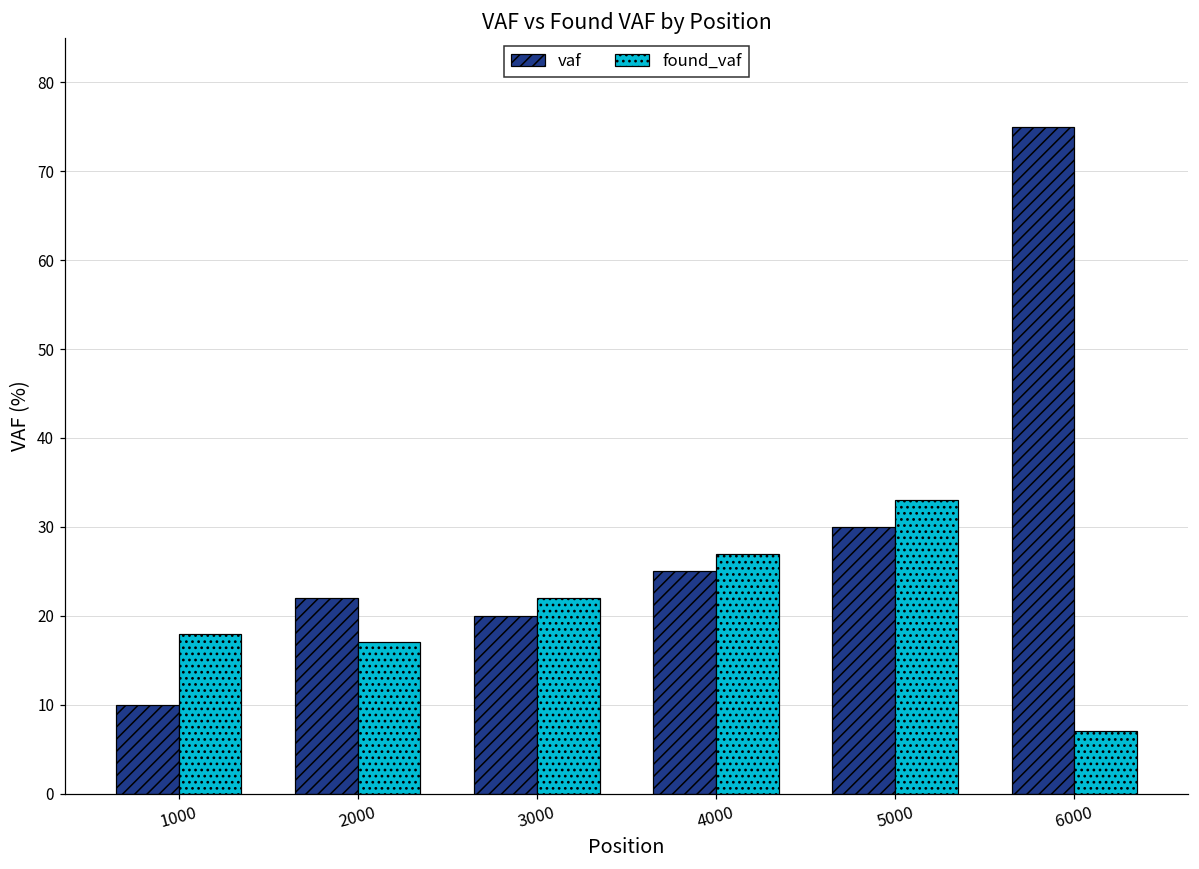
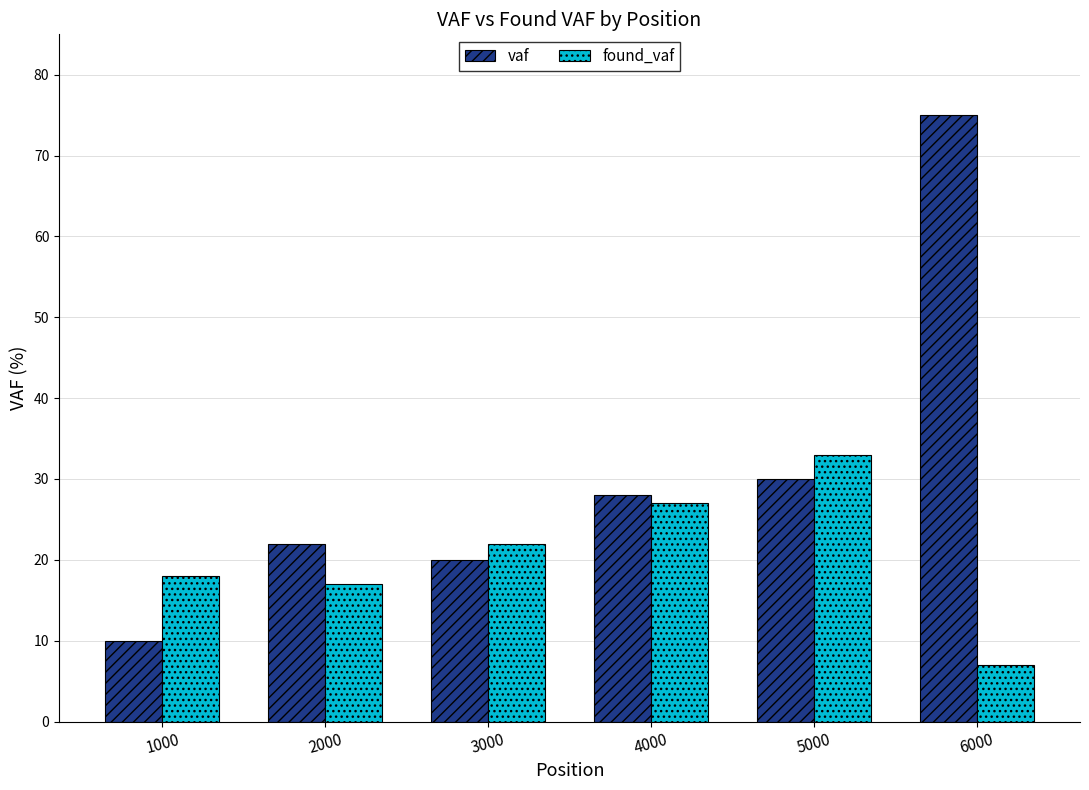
vaf, 4000: 25 -> 28
